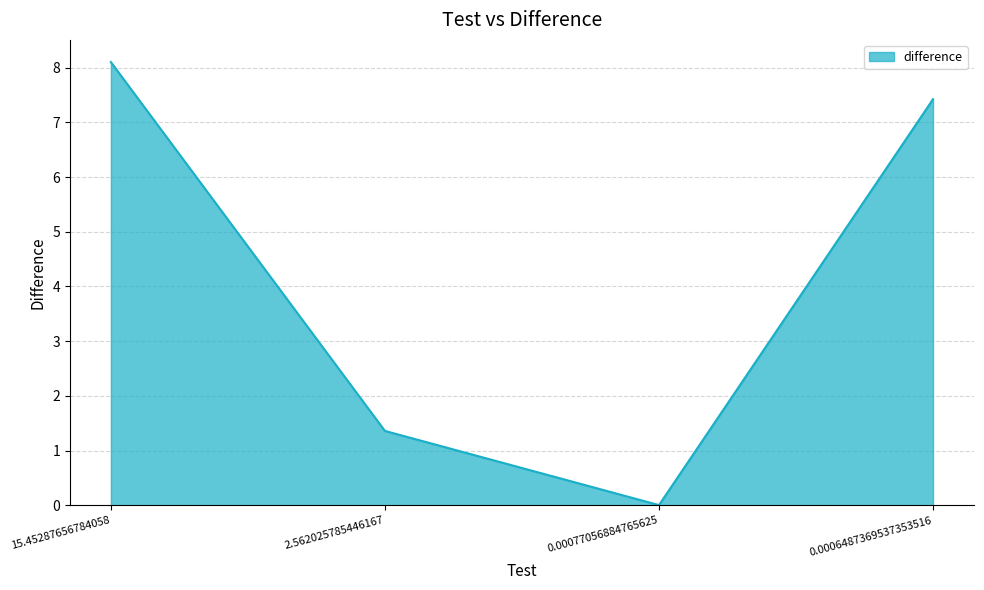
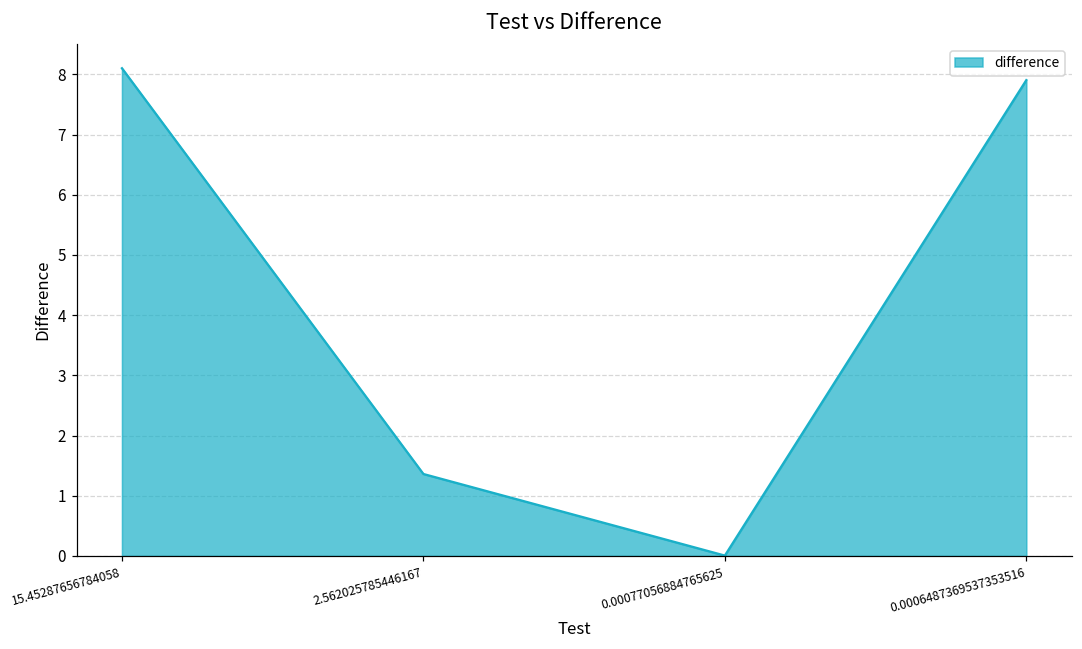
0.0006487369537353516: 7.4 -> 7.9
